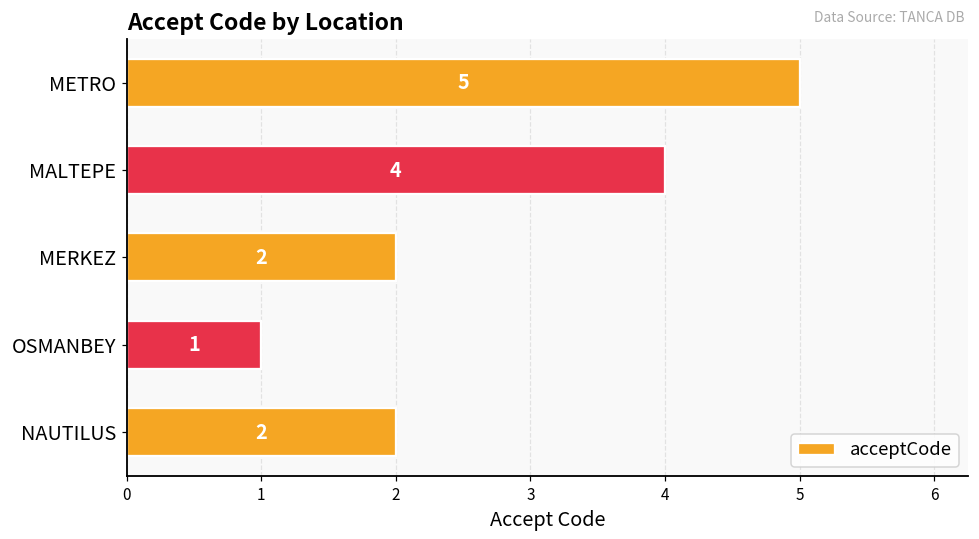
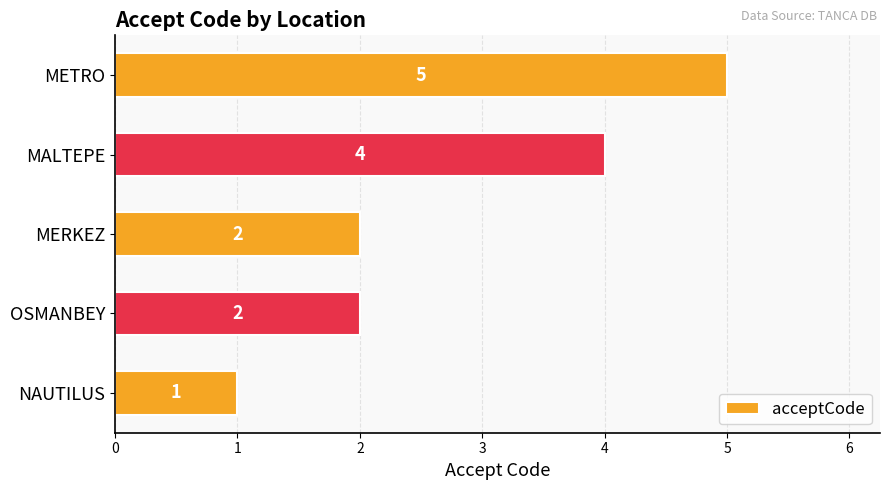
OSMANBEY: 1 -> 2
NAUTILUS: 2 -> 1
